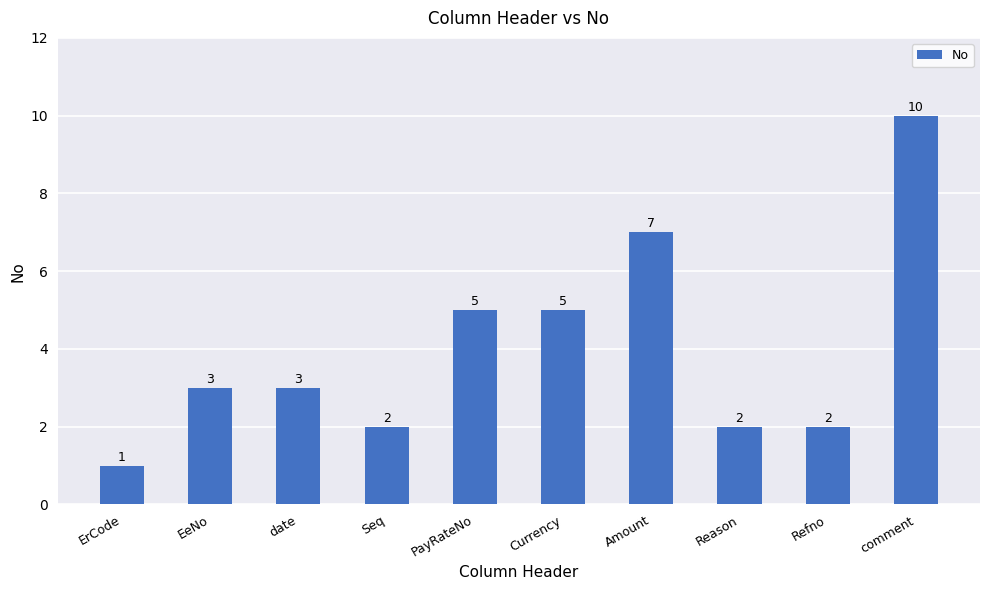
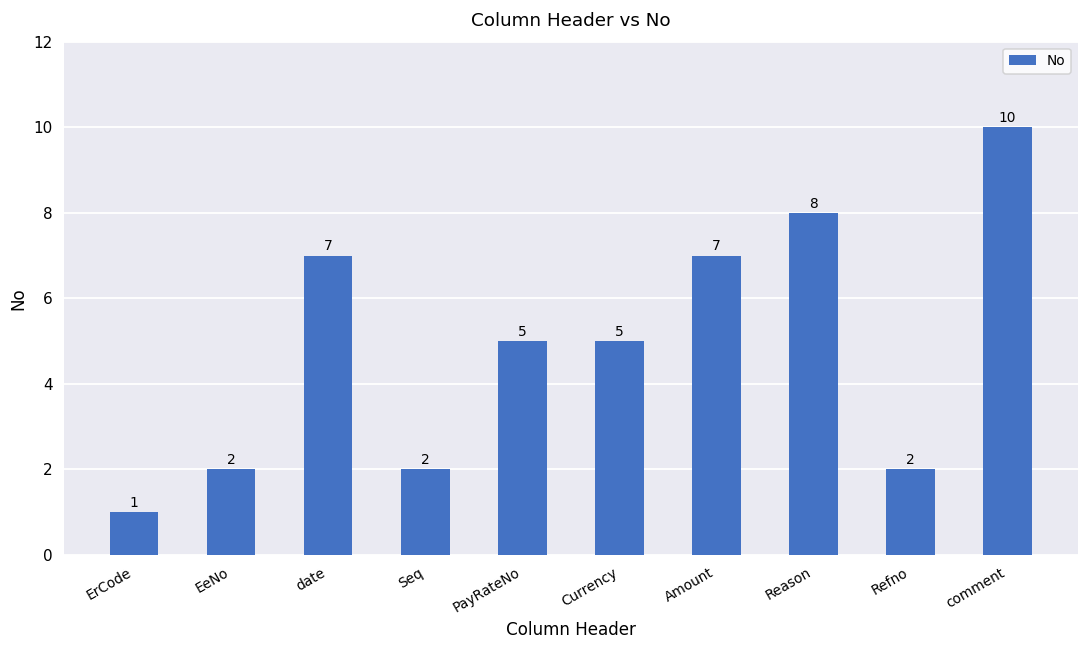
EeNo: 3 -> 2
date: 3 -> 7
Reason: 2 -> 8
